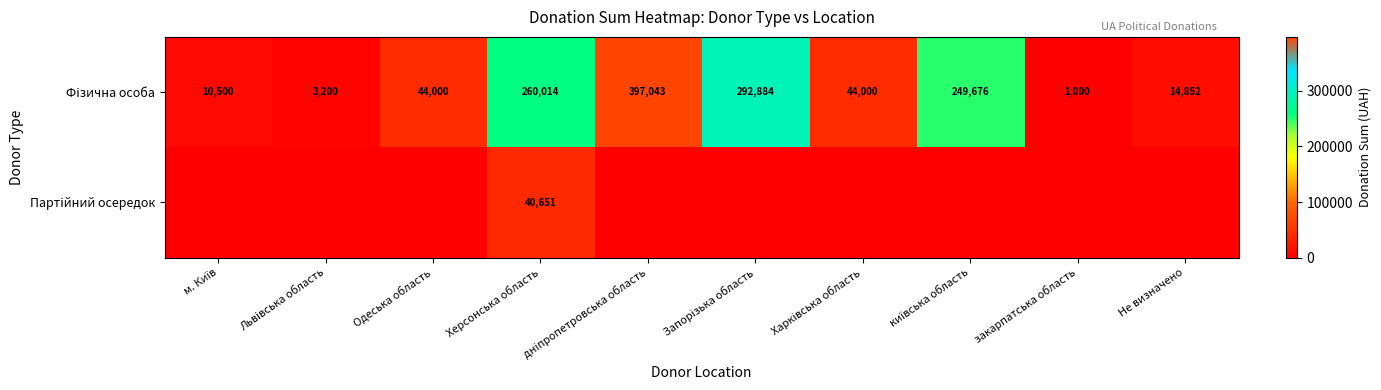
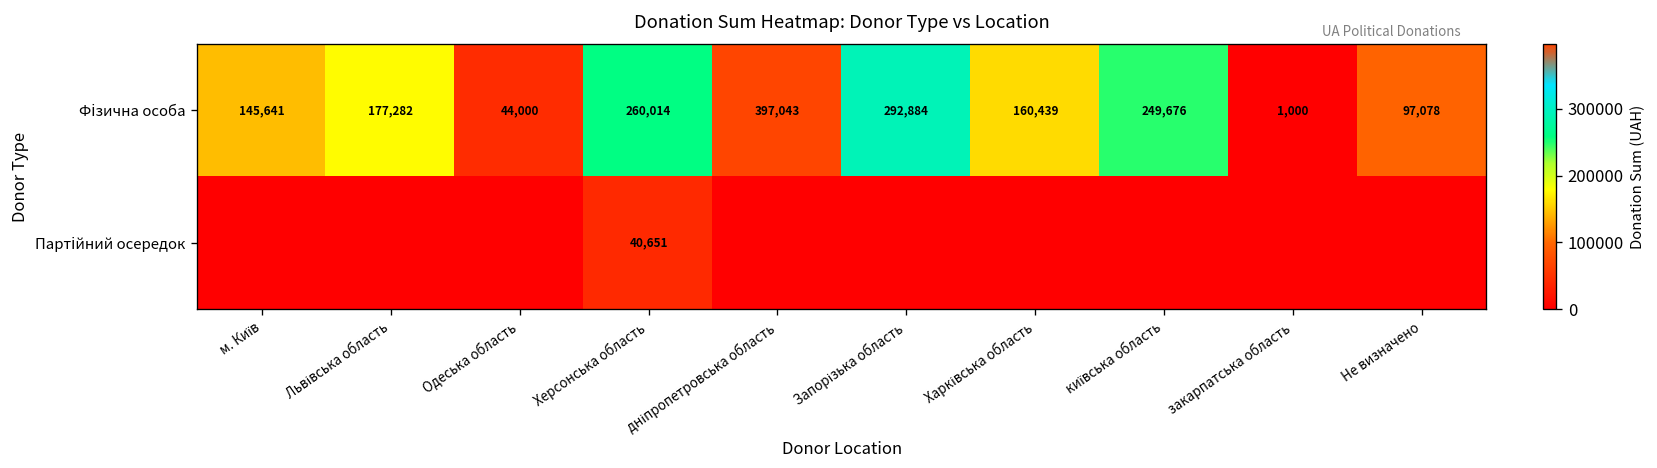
Фізична особа, м. Київ: 10,500 -> 145,641
Фізична особа, Львівська область: 3,200 -> 177,282
Фізична особа, Харківська область: 44,000 -> 160,439
Фізична особа, Не визначено: 14,852 -> 97,078
